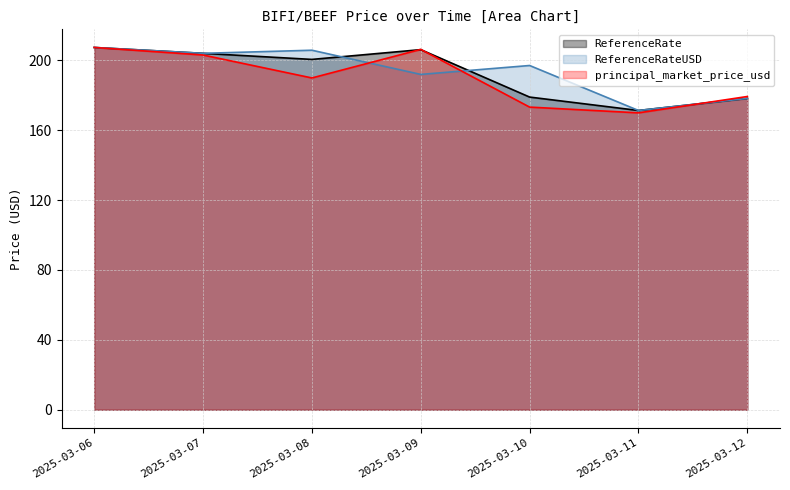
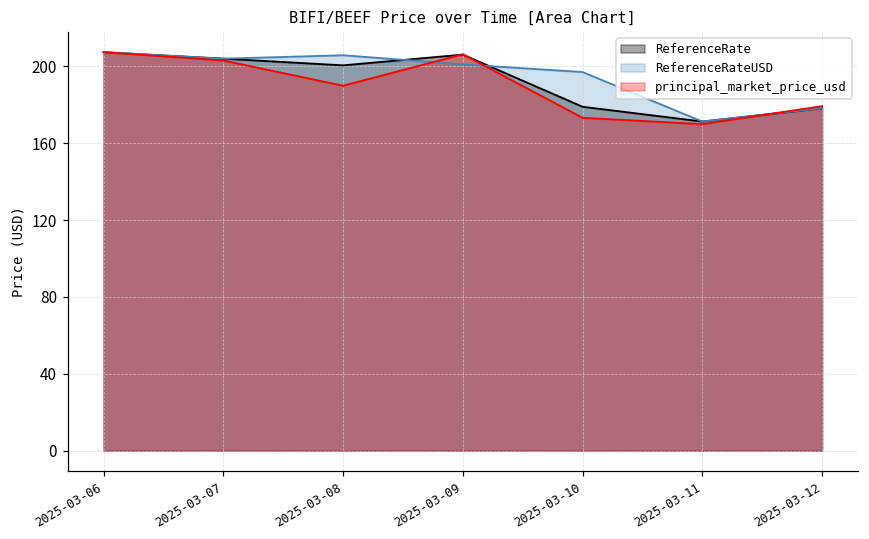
ReferenceRateUSD, 2025-03-09: 192 -> 201
